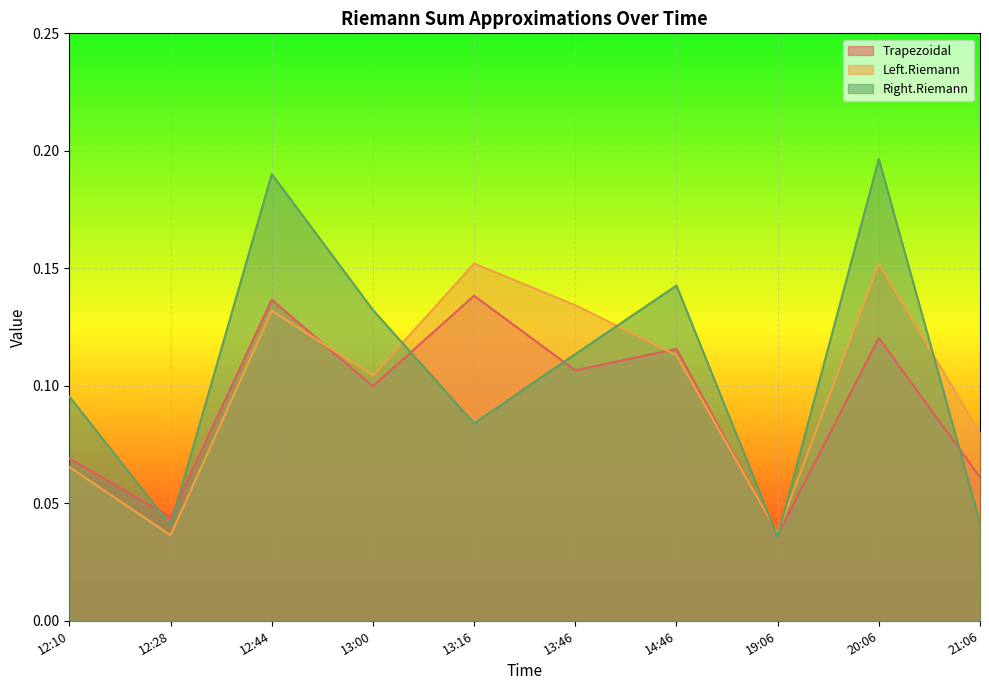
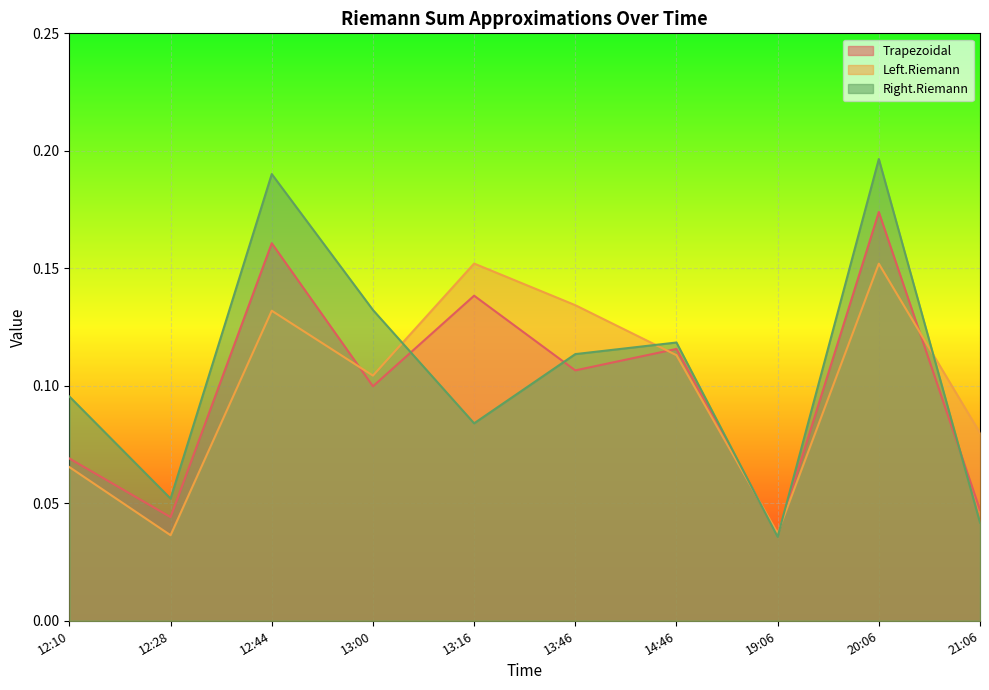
Right.Riemann, 12:28: 0.041 -> 0.052
Trapezoidal, 12:44: 0.137 -> 0.161
Right.Riemann, 14:46: 0.143 -> 0.118
Trapezoidal, 20:06: 0.120 -> 0.174
Trapezoidal, 21:06: 0.061 -> 0.047
